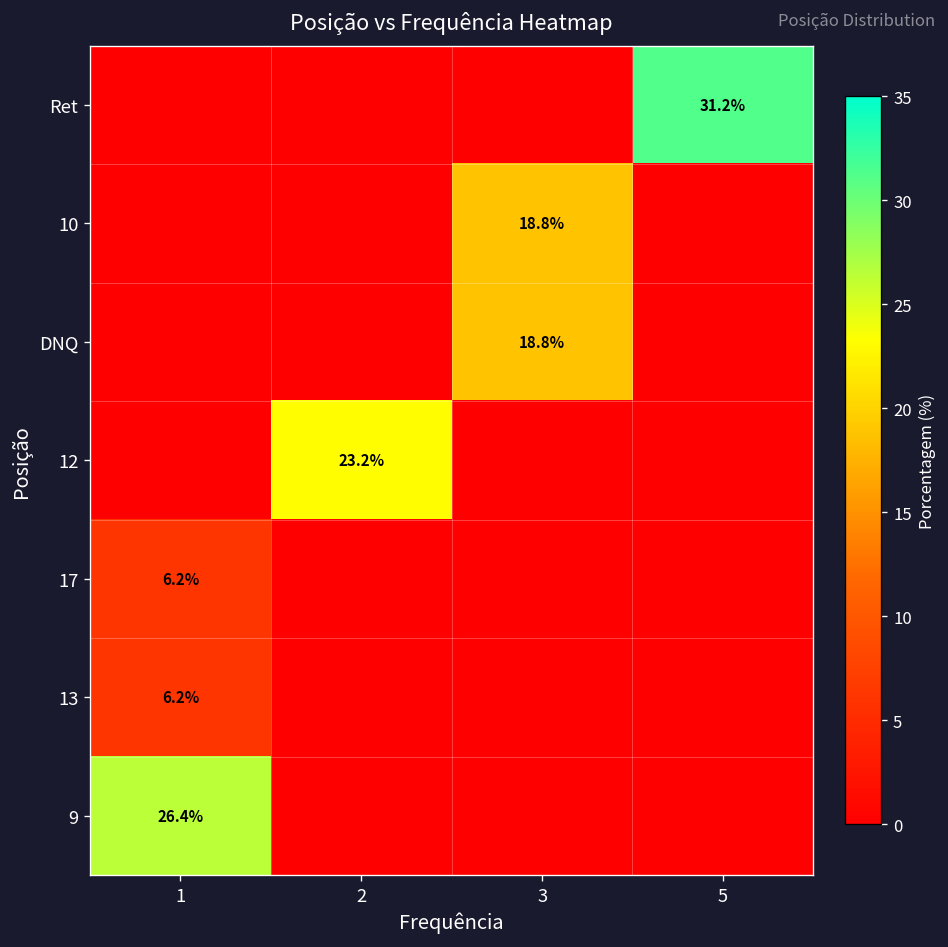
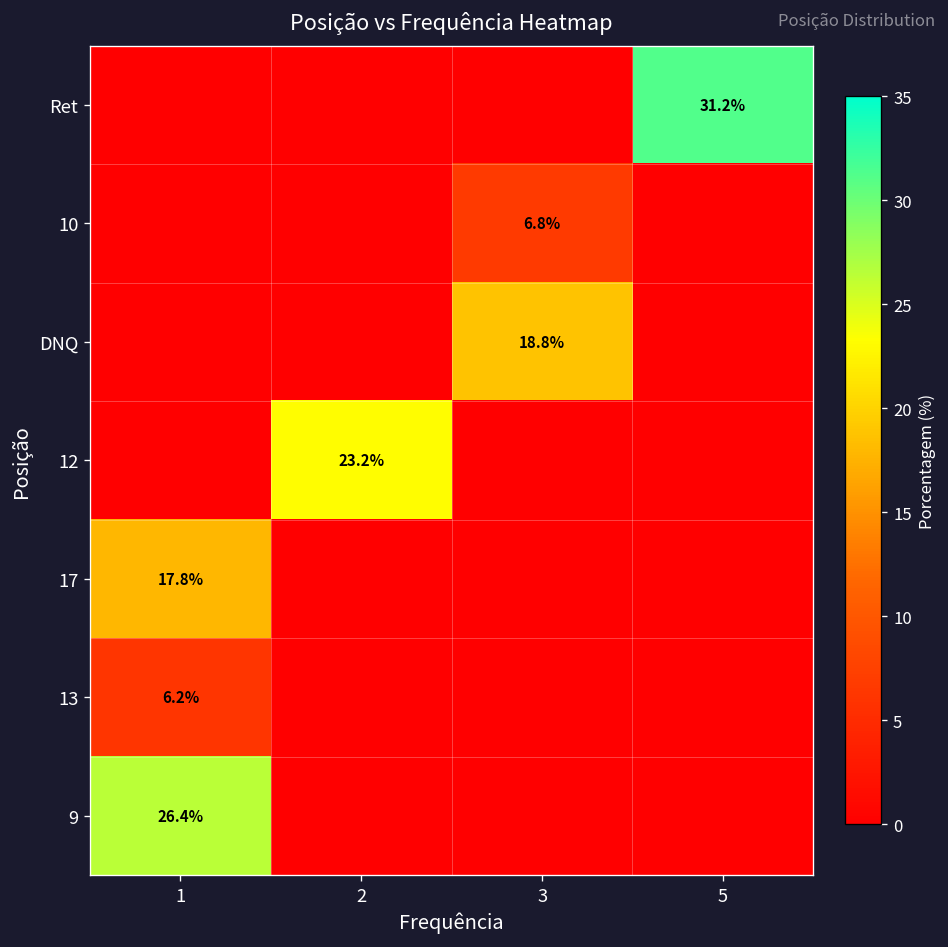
10, 3: 18.8% -> 6.8%
17, 1: 6.2% -> 17.8%
